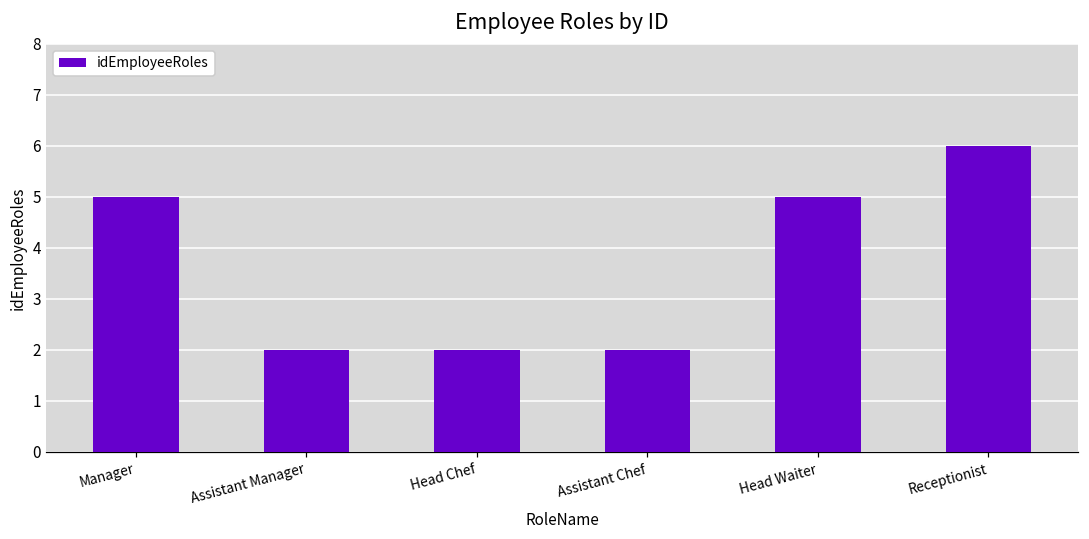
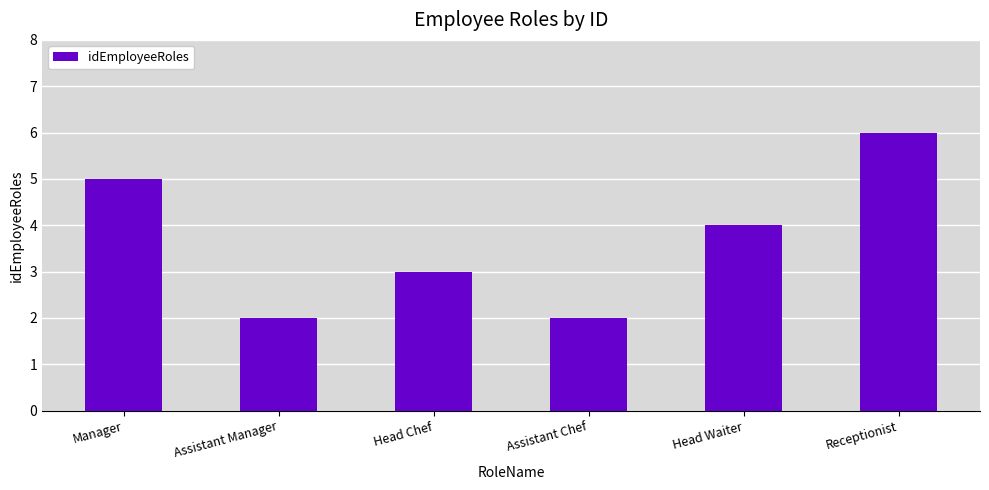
Head Chef: 2 -> 3
Head Waiter: 5 -> 4
